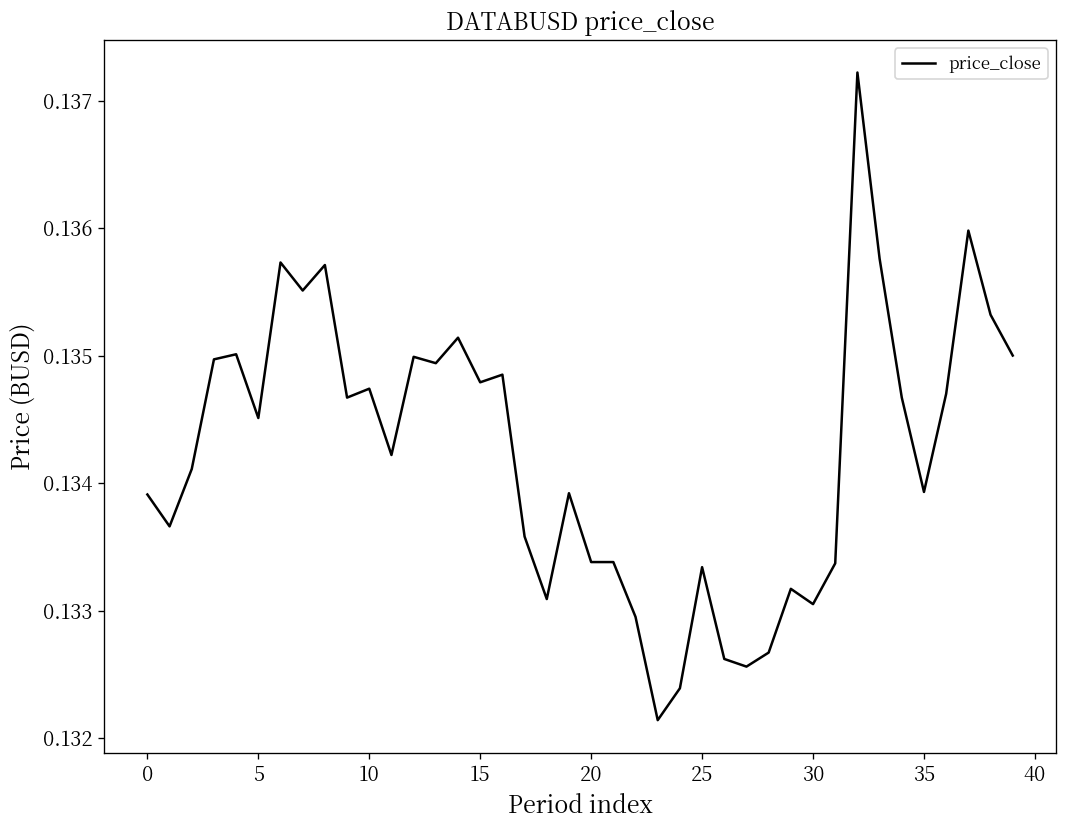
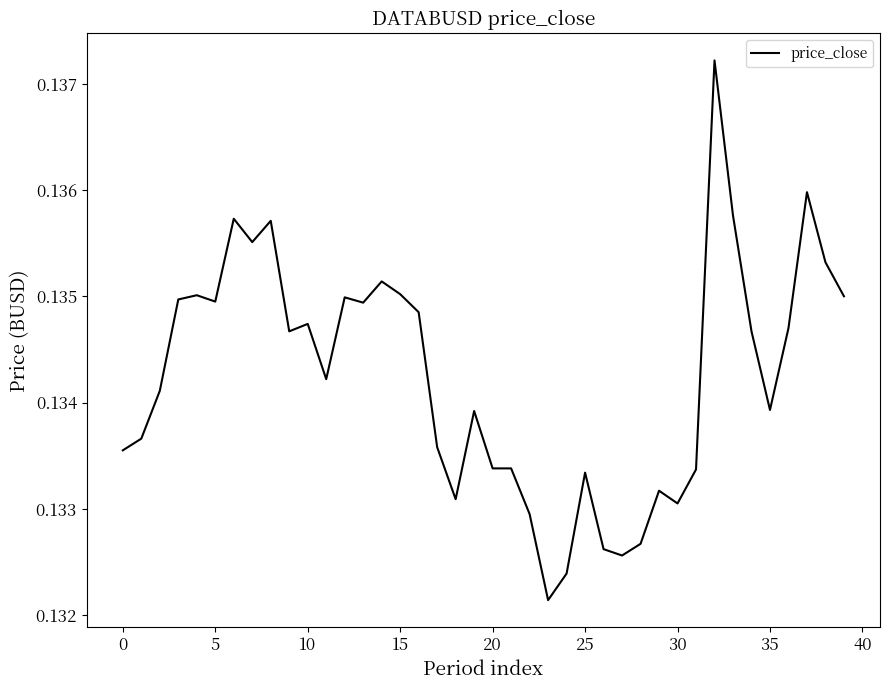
0: 0.13391 -> 0.13355
5: 0.13451 -> 0.13495
15: 0.13479 -> 0.13502
